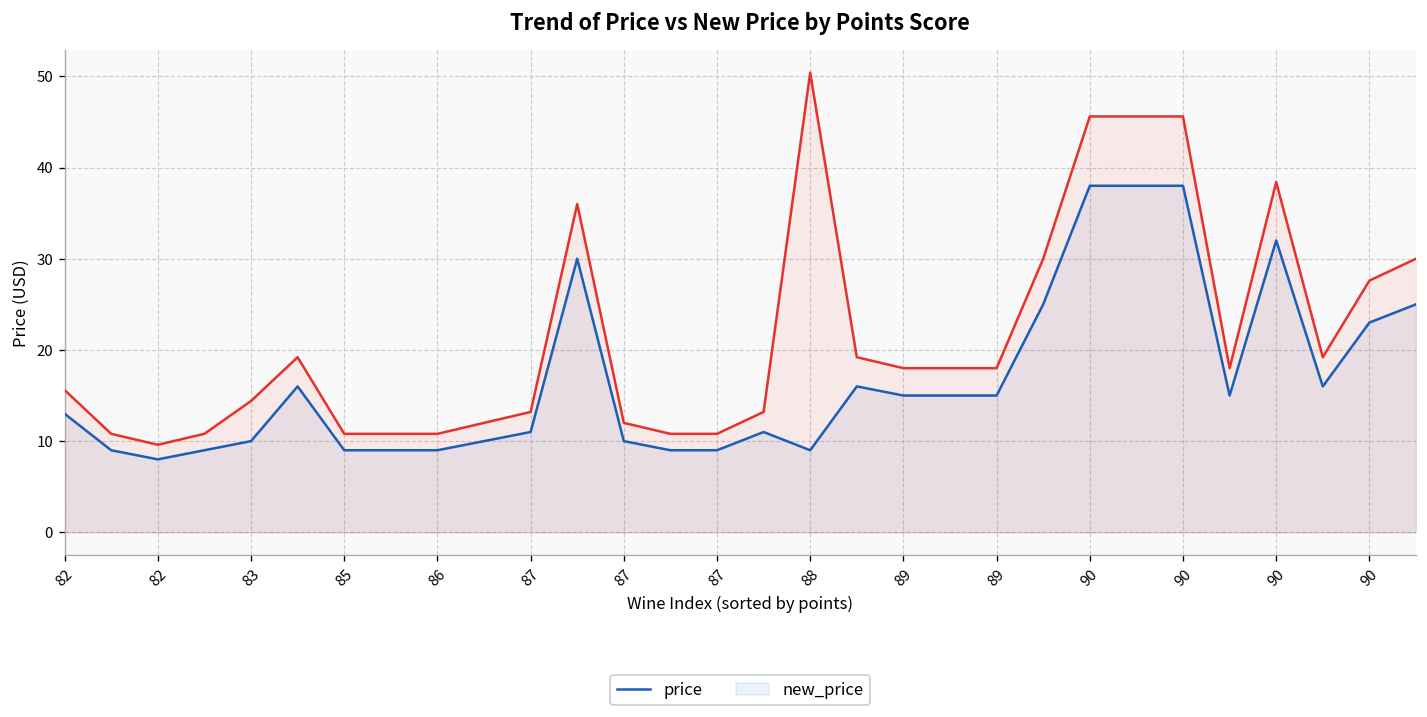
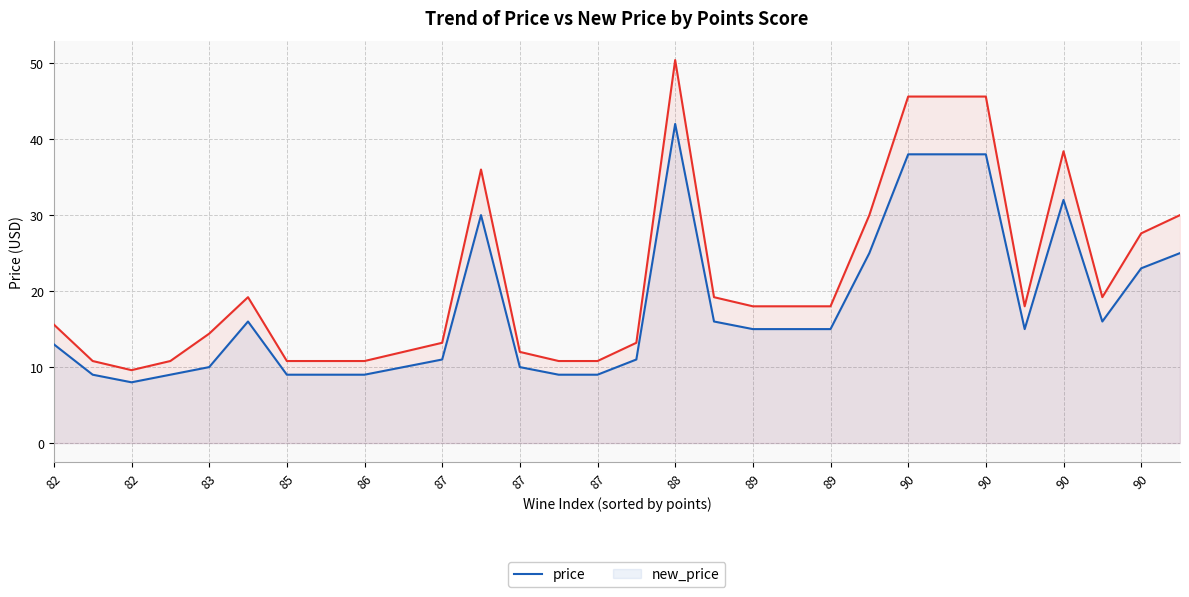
price, 88: 9 -> 42
